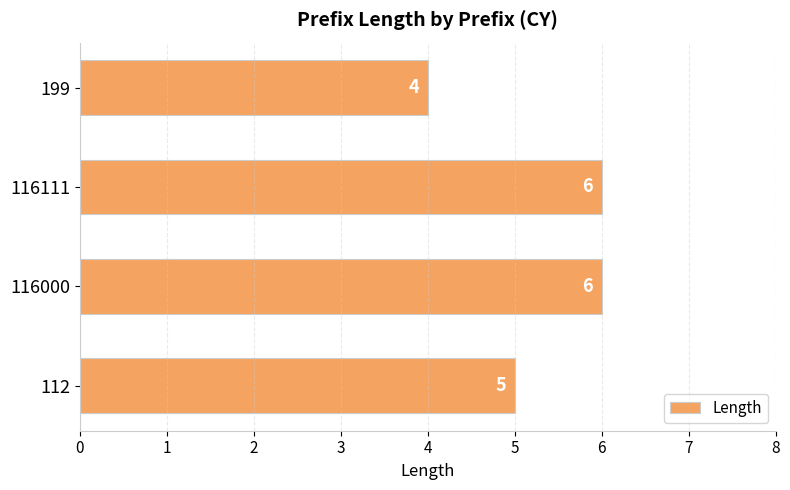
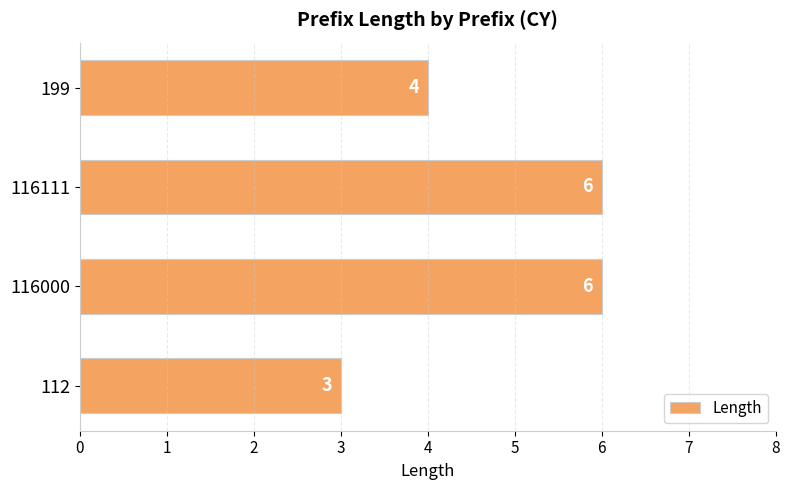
112: 5 -> 3
